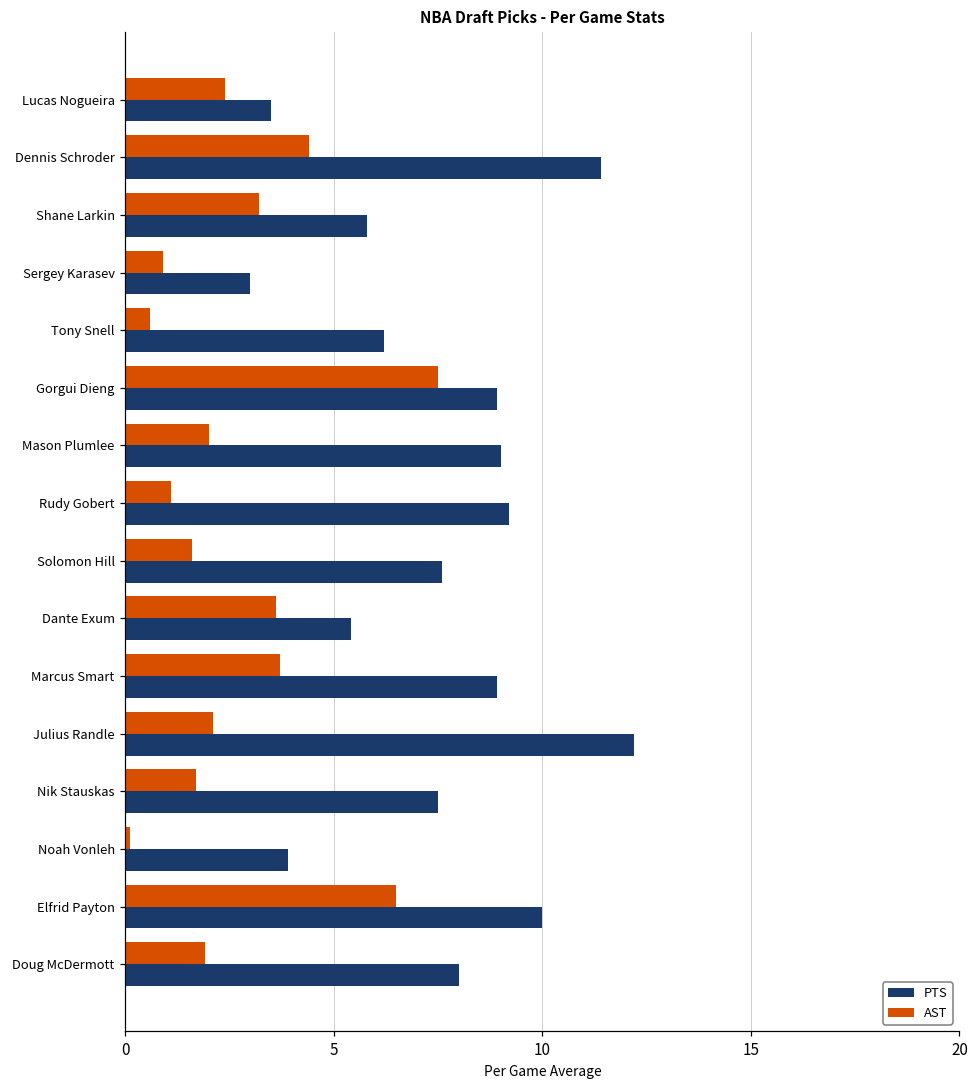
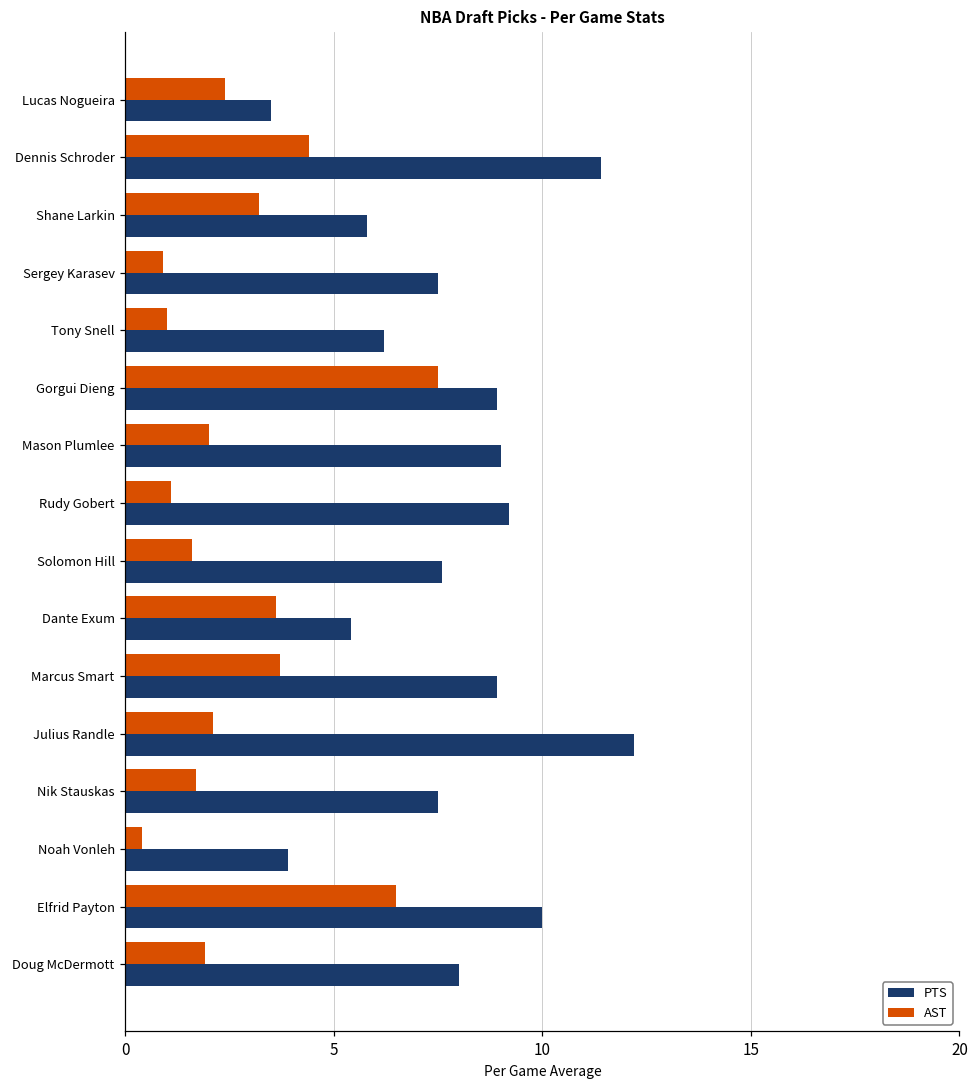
PTS, Sergey Karasev: 3.0 -> 7.5
AST, Tony Snell: 0.6 -> 1.0
AST, Noah Vonleh: 0.1 -> 0.4
